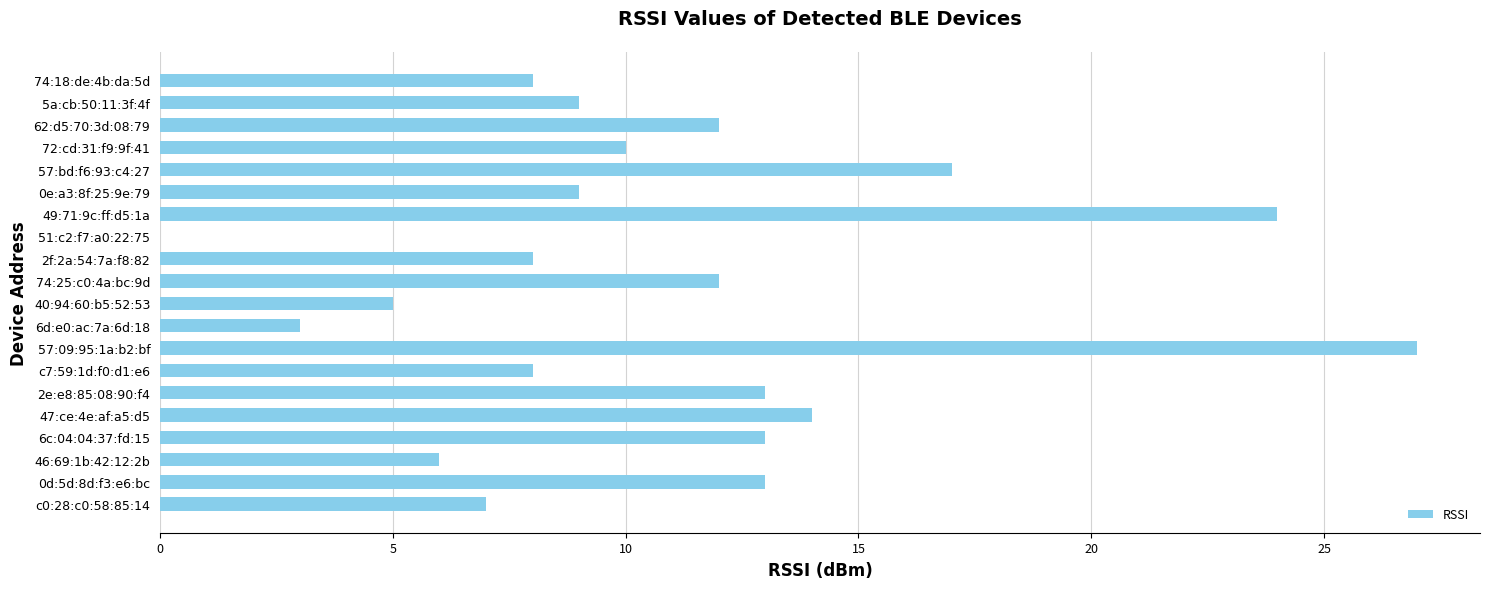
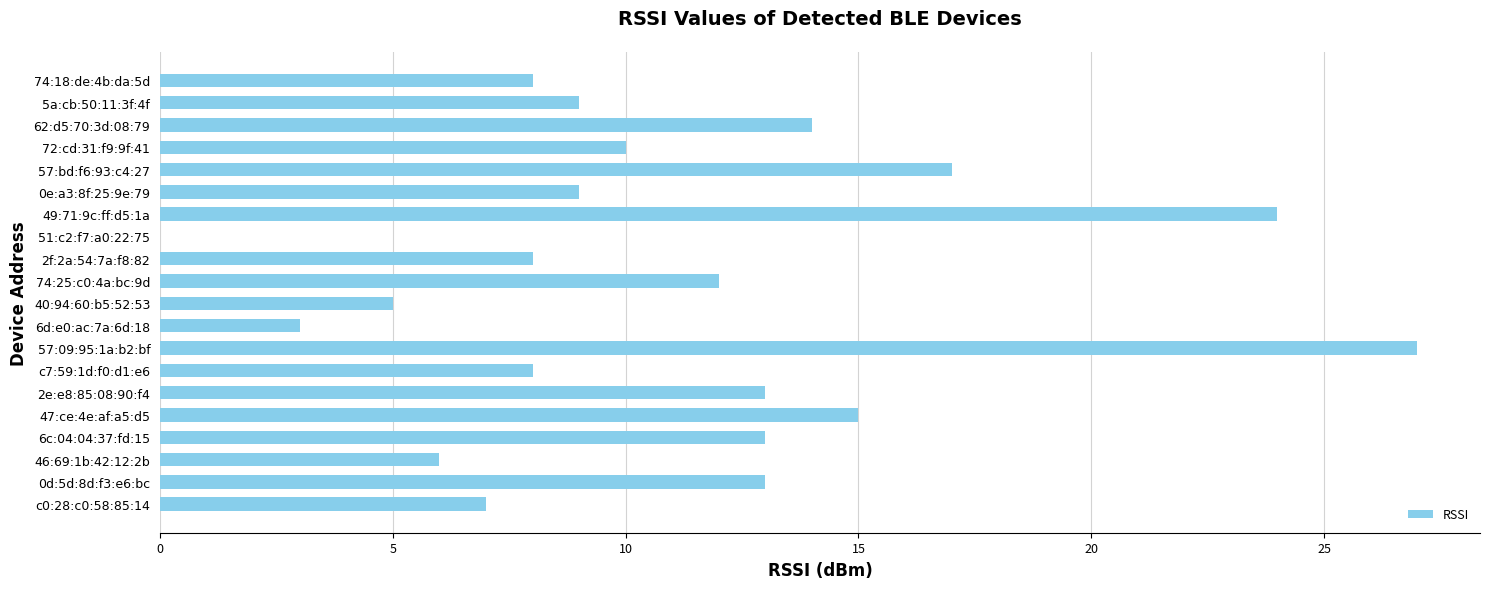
62:d5:70:3d:08:79: 12.0 -> 14.0
47:ce:4e:af:a5:d5: 14.0 -> 15.0
